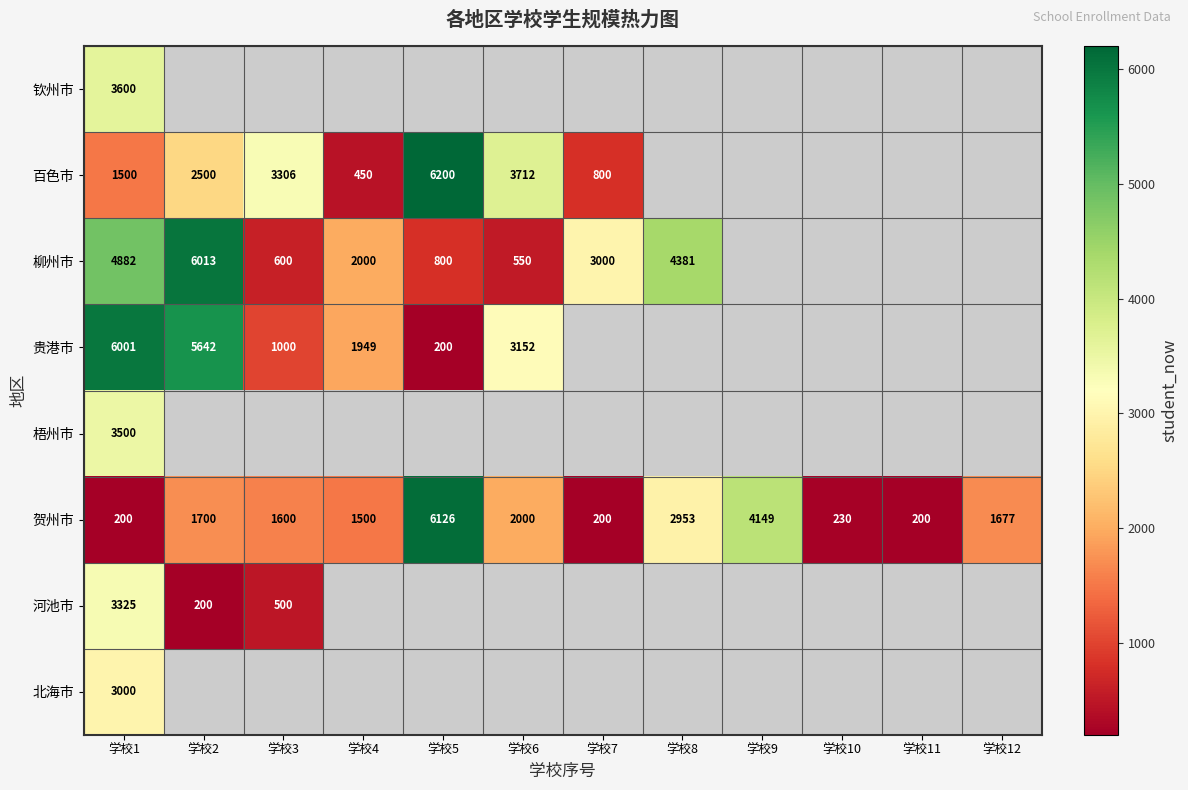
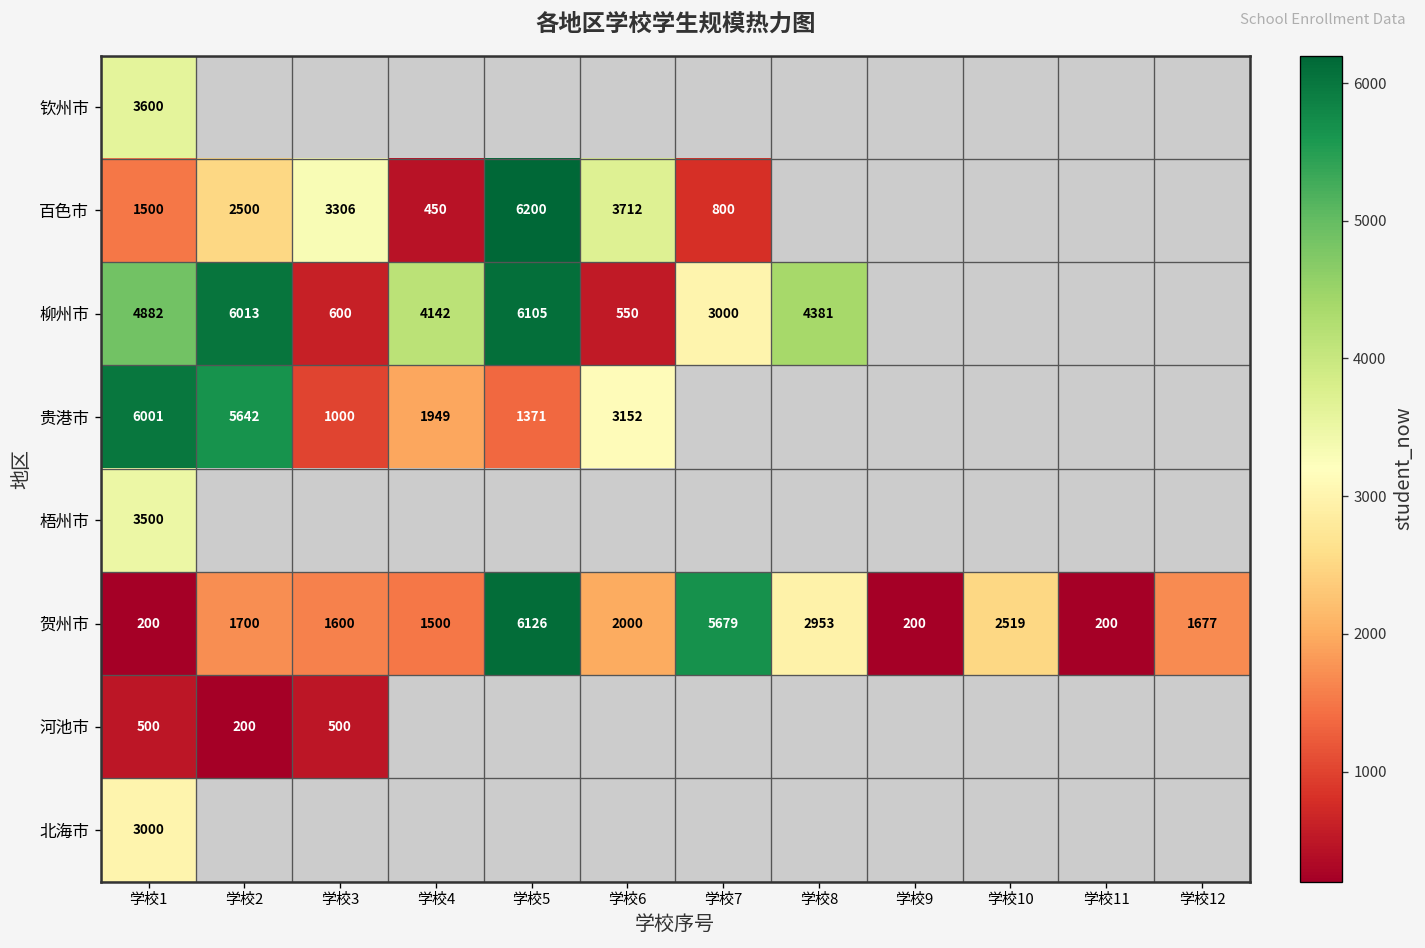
柳州市, 学校4: 2000 -> 4142
柳州市, 学校5: 800 -> 6105
贵港市, 学校5: 200 -> 1371
贺州市, 学校7: 200 -> 5679
贺州市, 学校9: 4149 -> 200
贺州市, 学校10: 230 -> 2519
河池市, 学校1: 3325 -> 500
